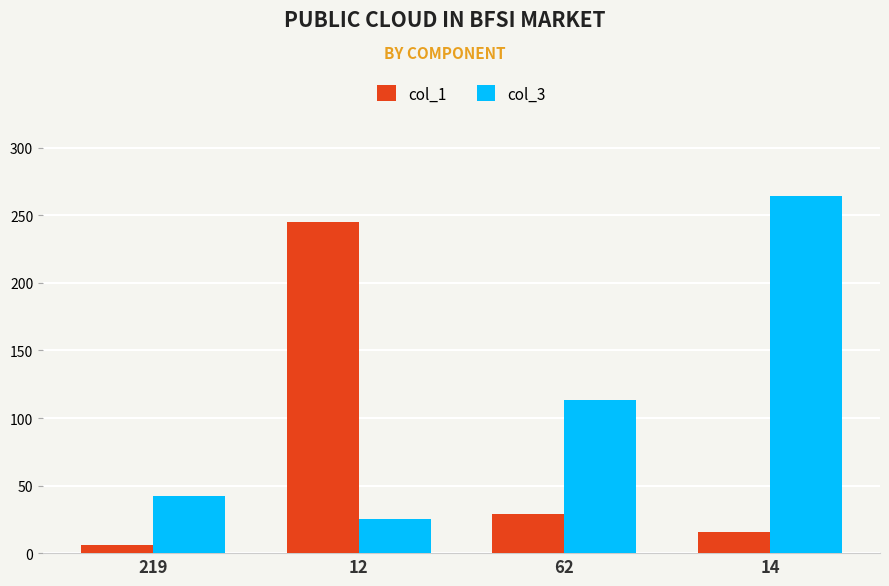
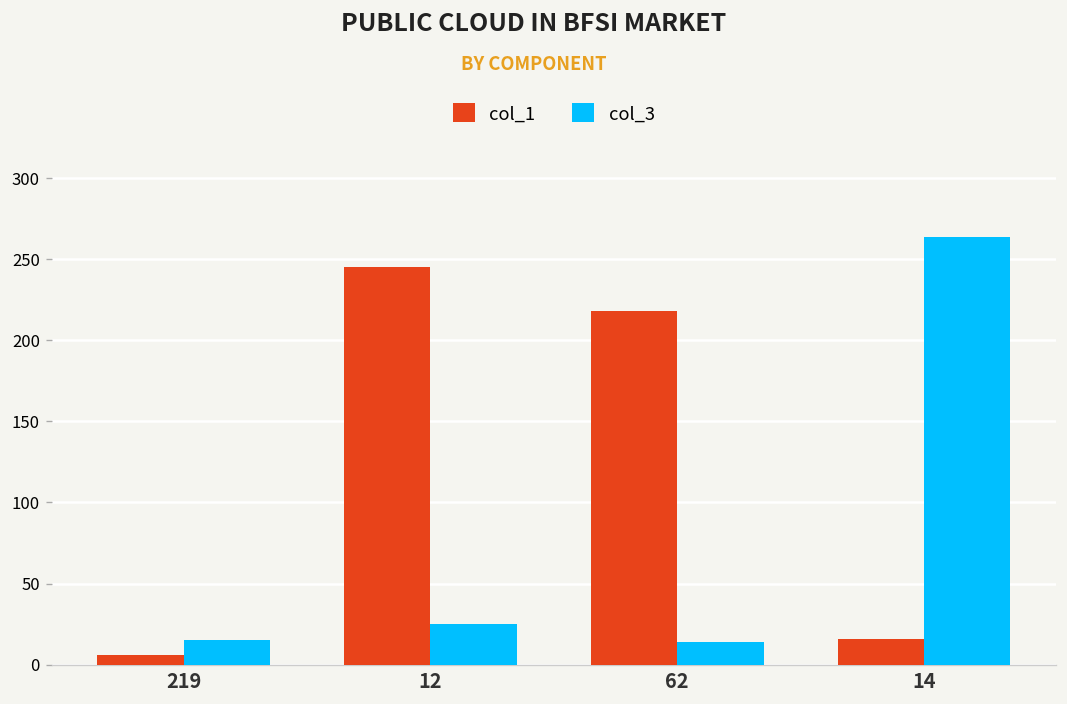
col_3, 219: 42 -> 15
col_1, 62: 29 -> 218
col_3, 62: 113 -> 14
